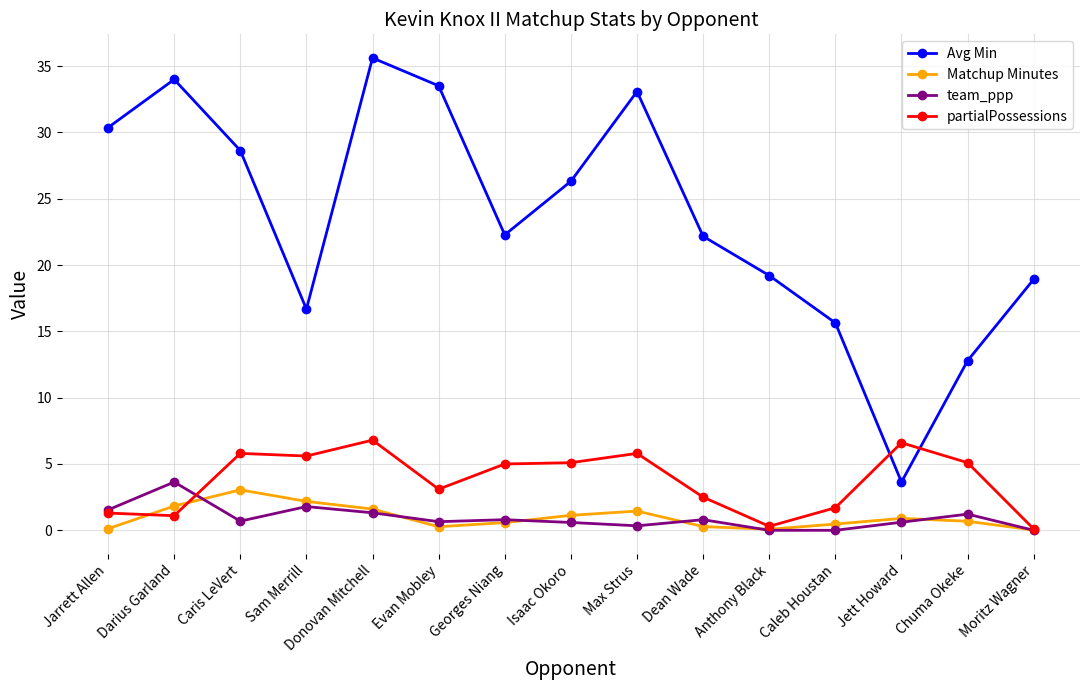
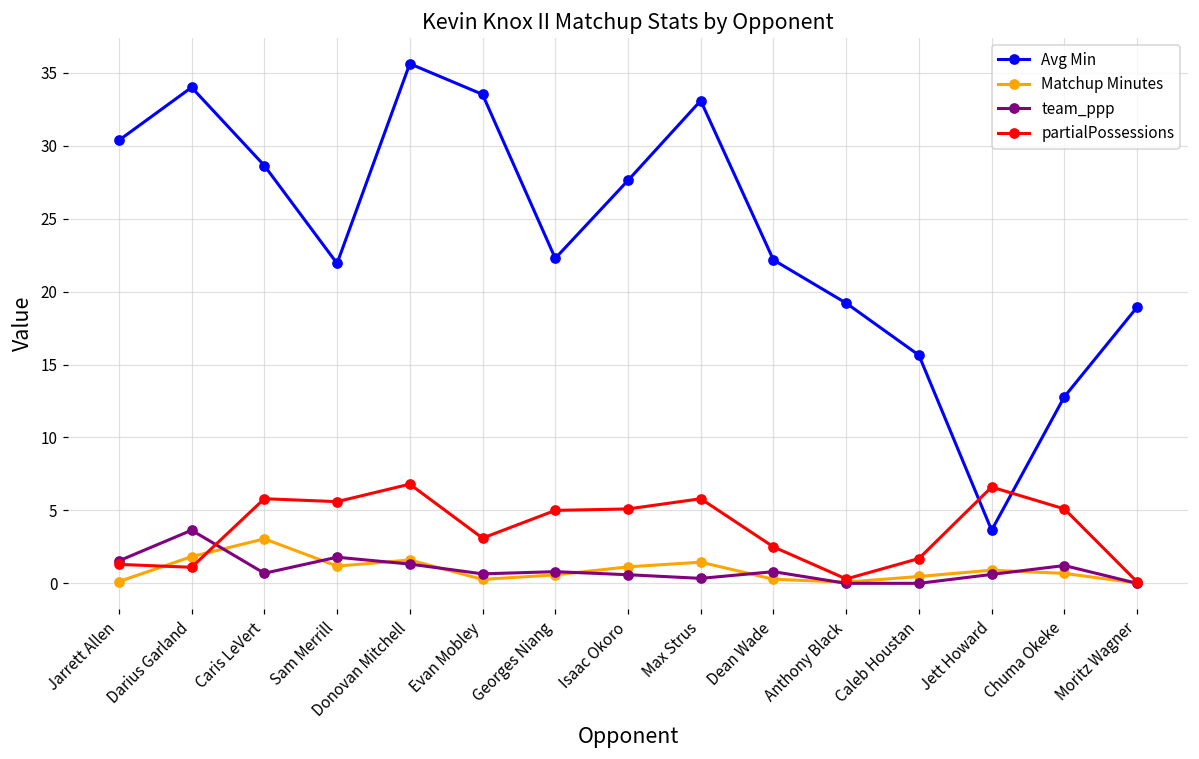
Avg Min, Sam Merrill: 16.7 -> 21.9
Matchup Minutes, Sam Merrill: 2.2 -> 1.2
Avg Min, Isaac Okoro: 26.3 -> 27.6
